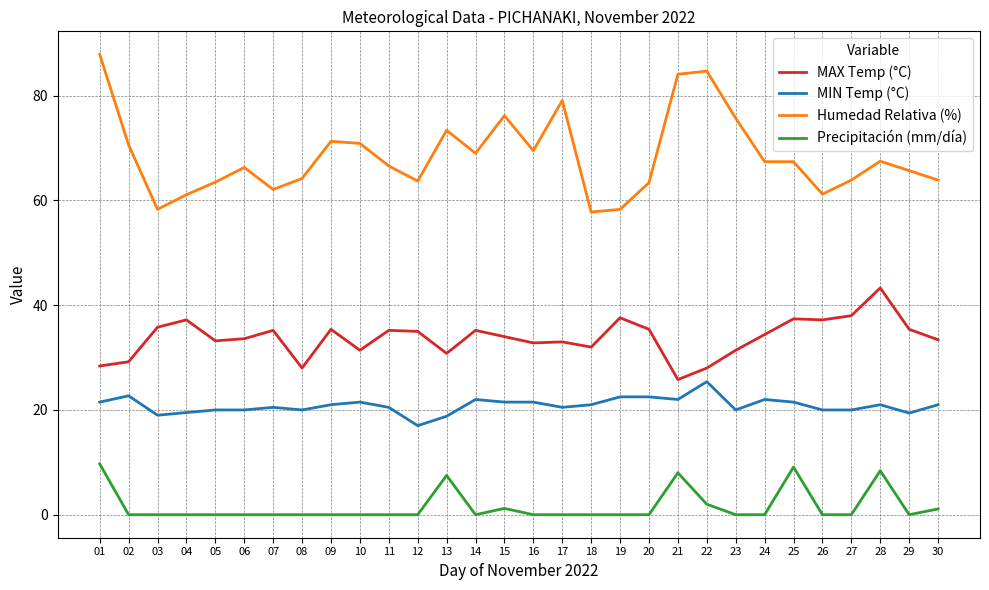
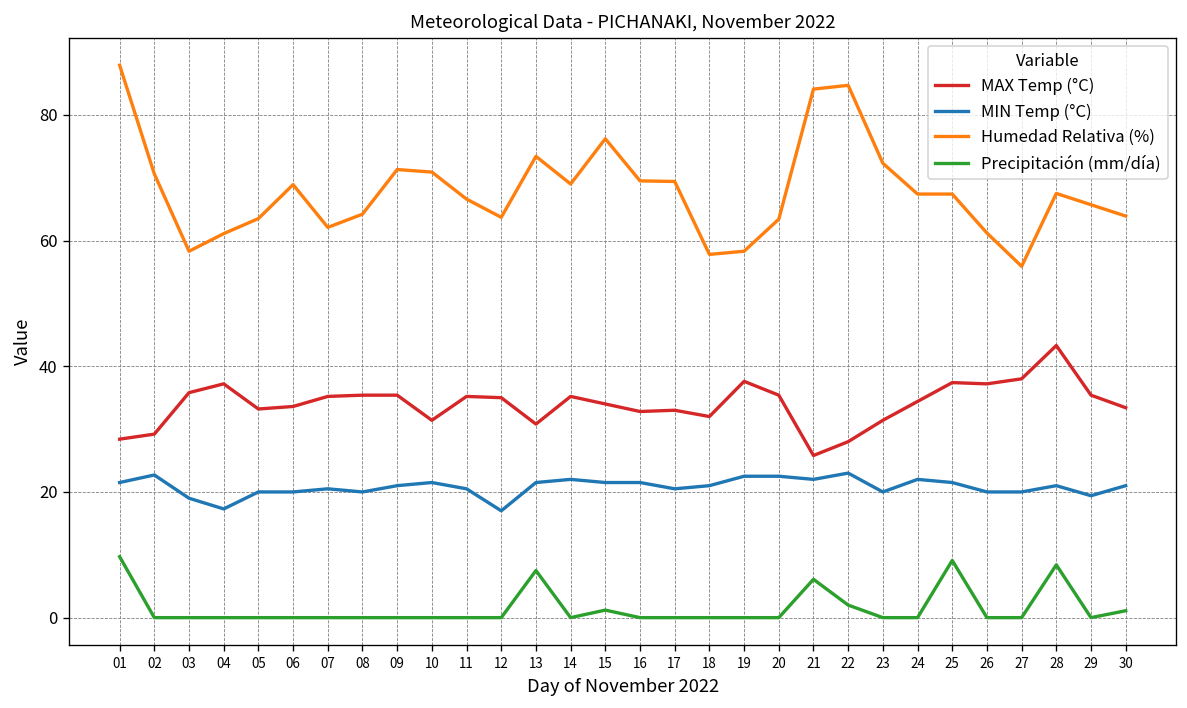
MIN Temp (°C), 04: 20 -> 17
Humedad Relativa (%), 06: 66 -> 69
MAX Temp (°C), 08: 28 -> 35
MIN Temp (°C), 13: 19 -> 22
Humedad Relativa (%), 17: 79 -> 69
Precipitación (mm/día), 21: 8 -> 6
MIN Temp (°C), 22: 25 -> 23
Humedad Relativa (%), 23: 76 -> 72
Humedad Relativa (%), 27: 64 -> 56
